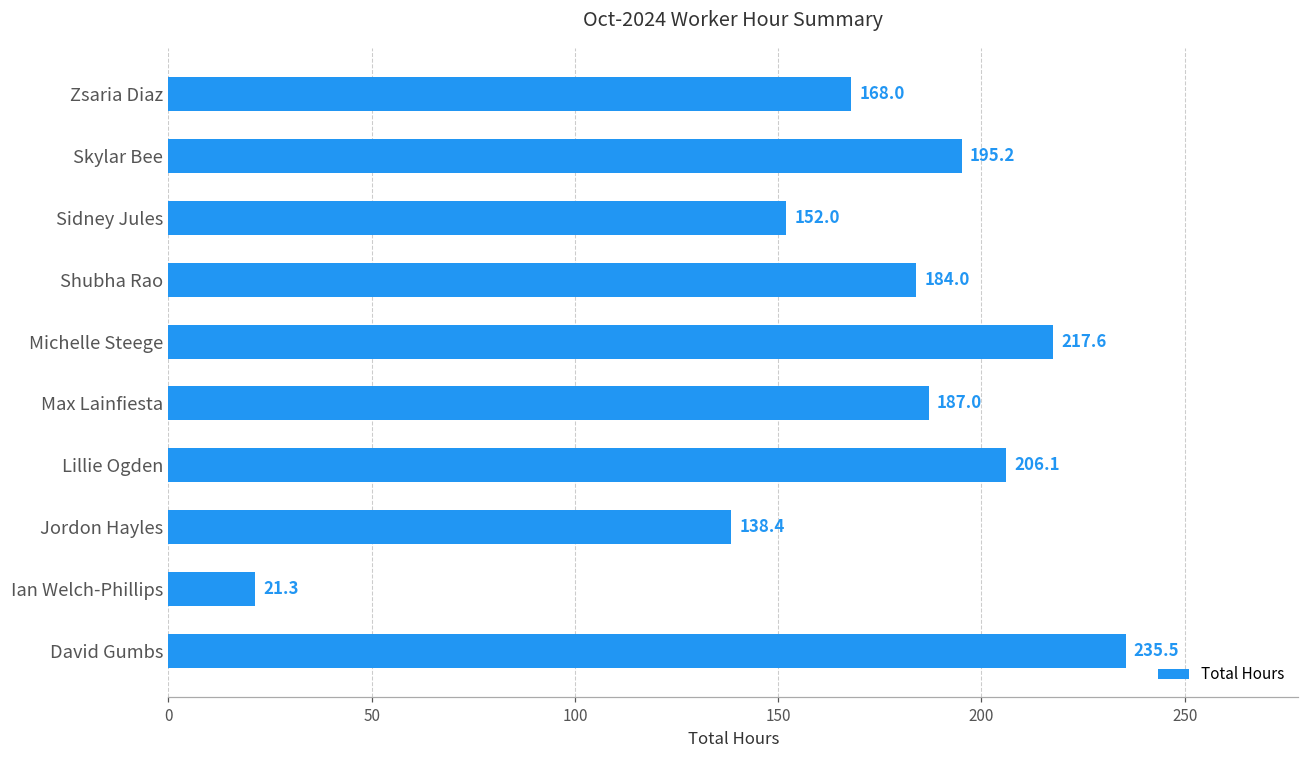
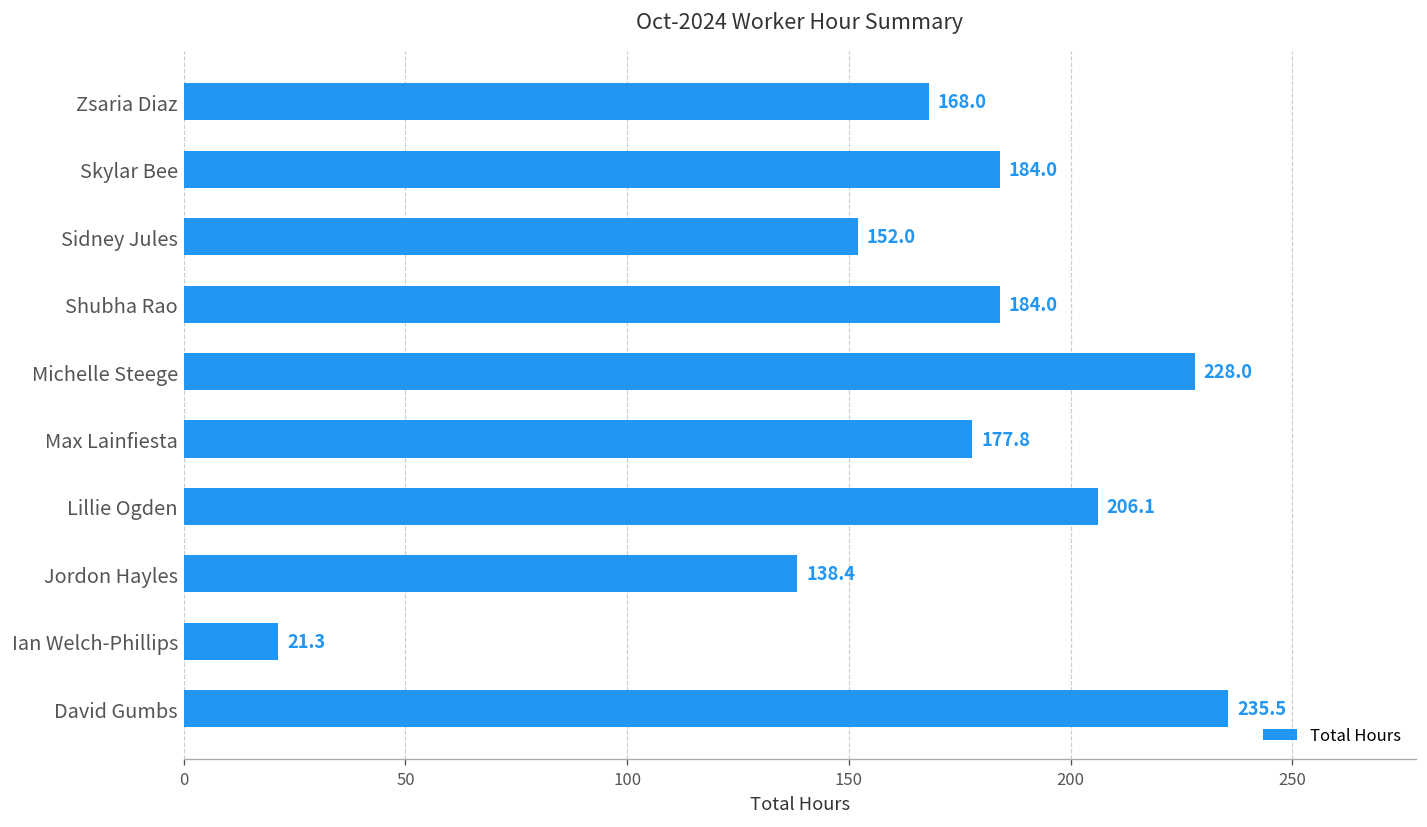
Skylar Bee: 195.2 -> 184.0
Michelle Steege: 217.6 -> 228.0
Max Lainfiesta: 187.0 -> 177.8
